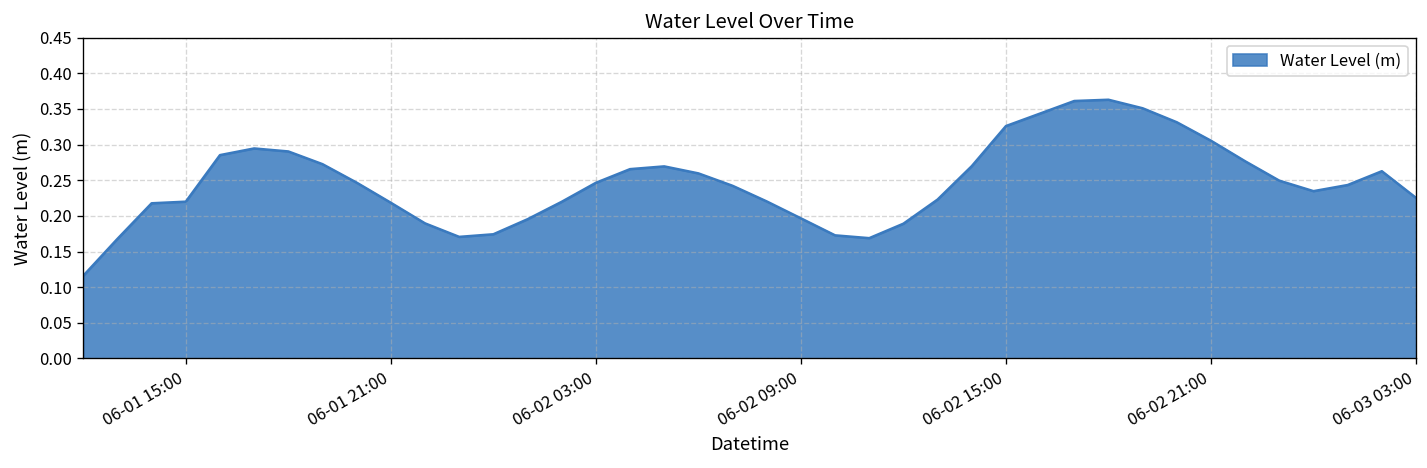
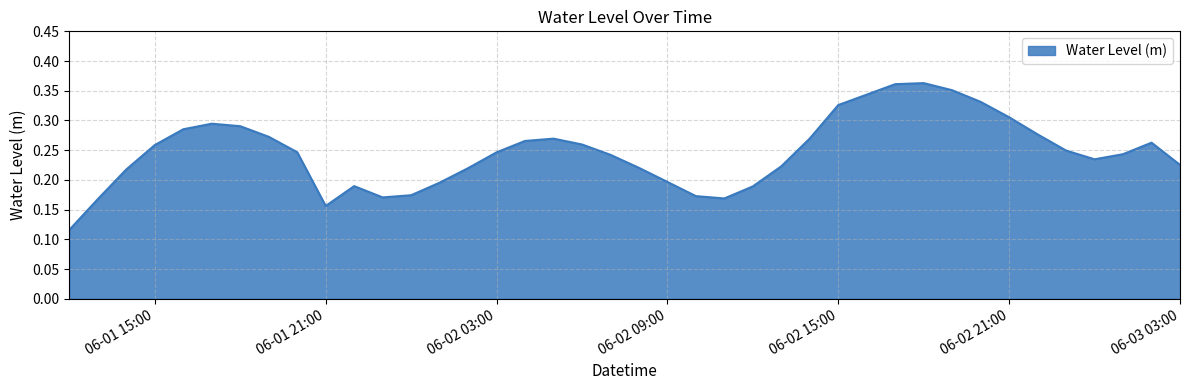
06-01 15:00: 0.22 -> 0.26
06-01 21:00: 0.22 -> 0.16
